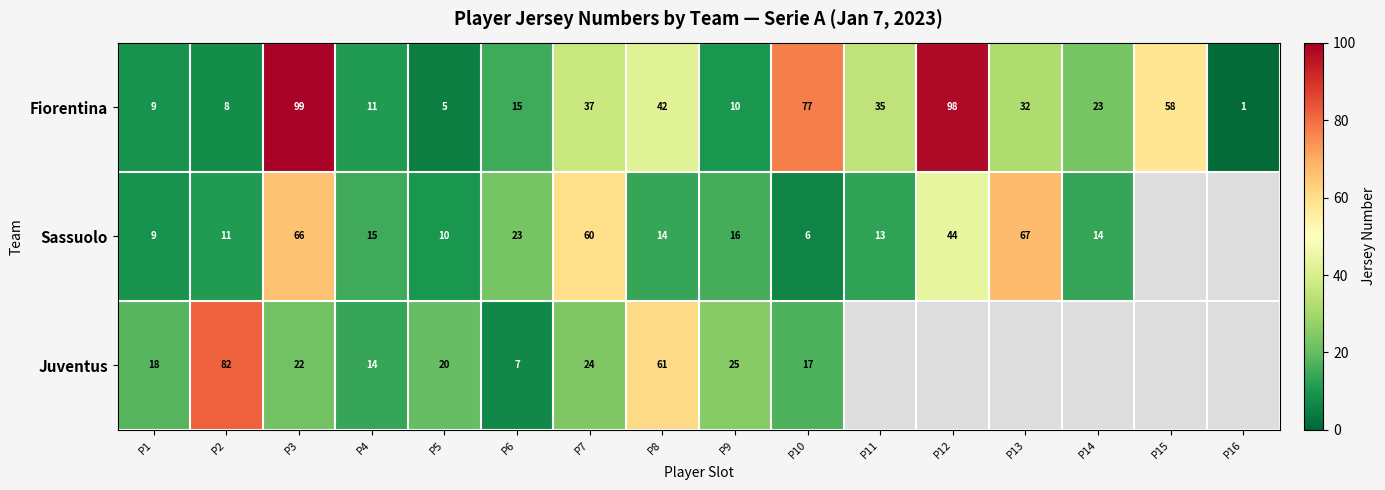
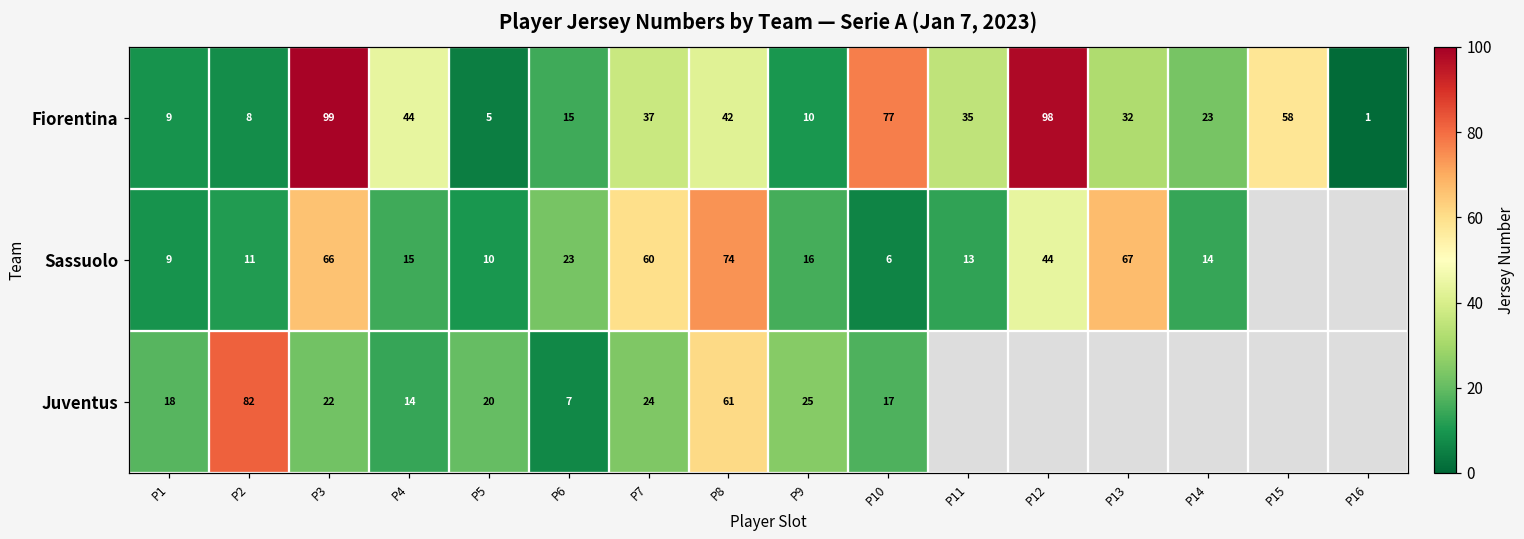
Fiorentina, P4: 11 -> 44
Sassuolo, P8: 14 -> 74
